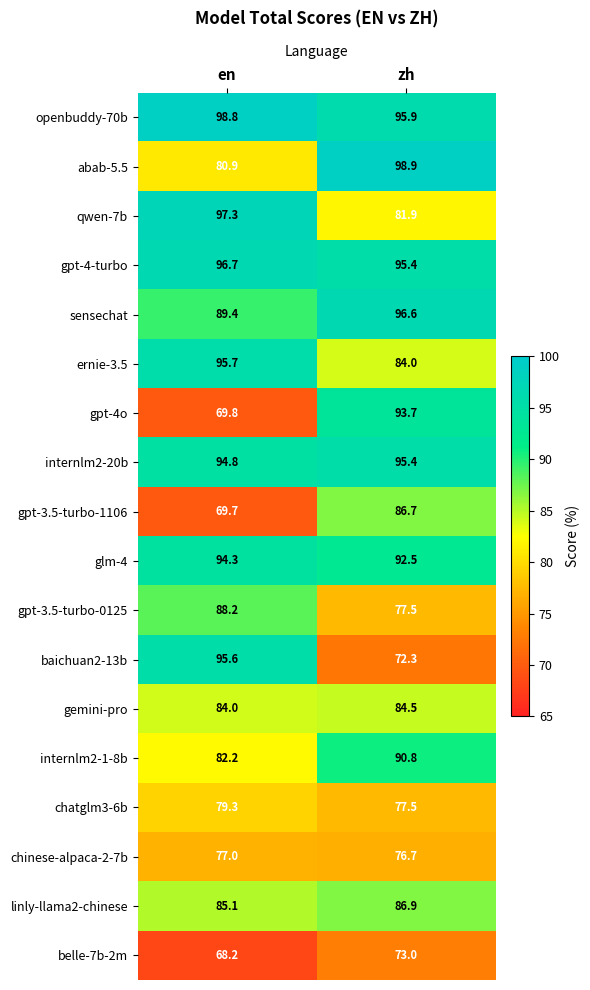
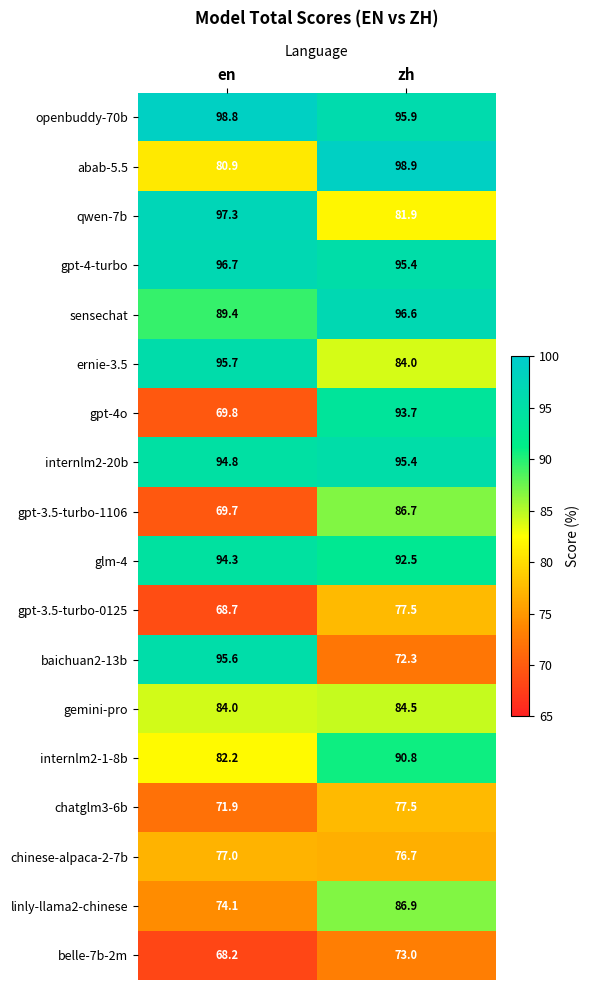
gpt-3.5-turbo-0125, en: 88.2 -> 68.7
chatglm3-6b, en: 79.3 -> 71.9
linly-llama2-chinese, en: 85.1 -> 74.1
